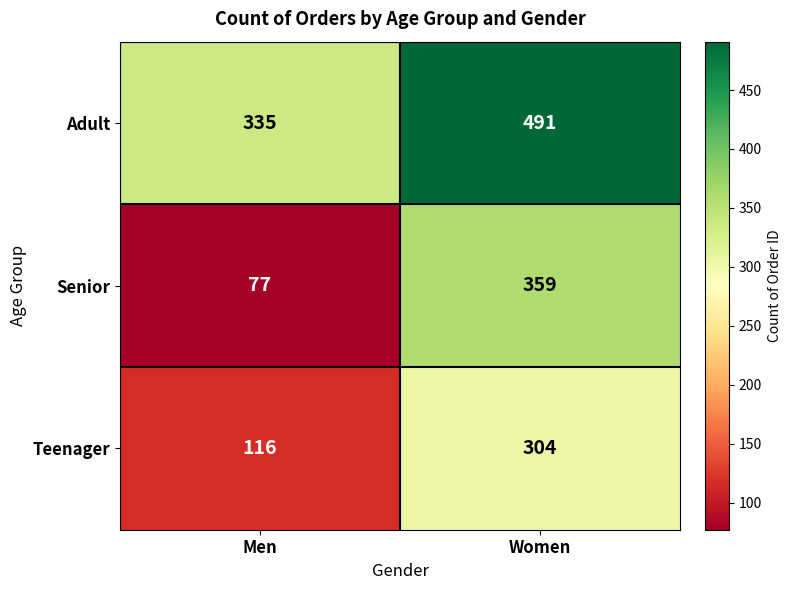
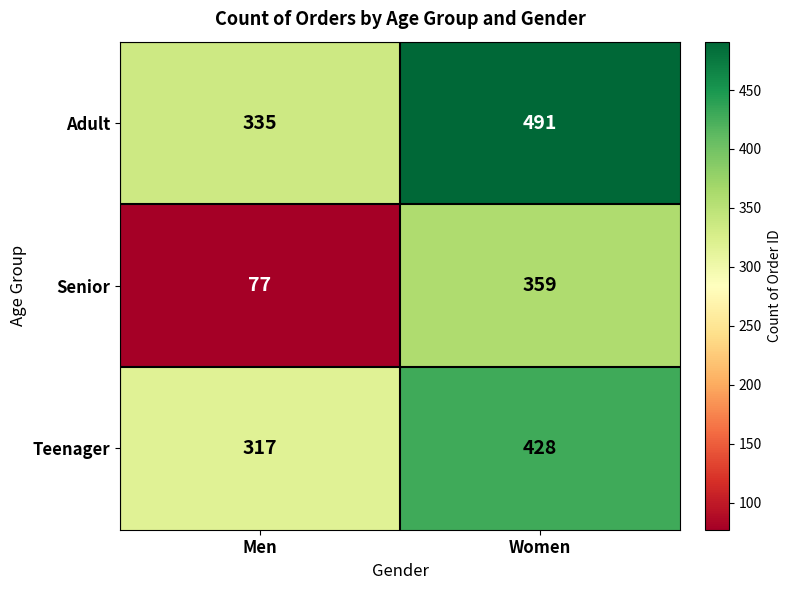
Teenager, Men: 116 -> 317
Teenager, Women: 304 -> 428
